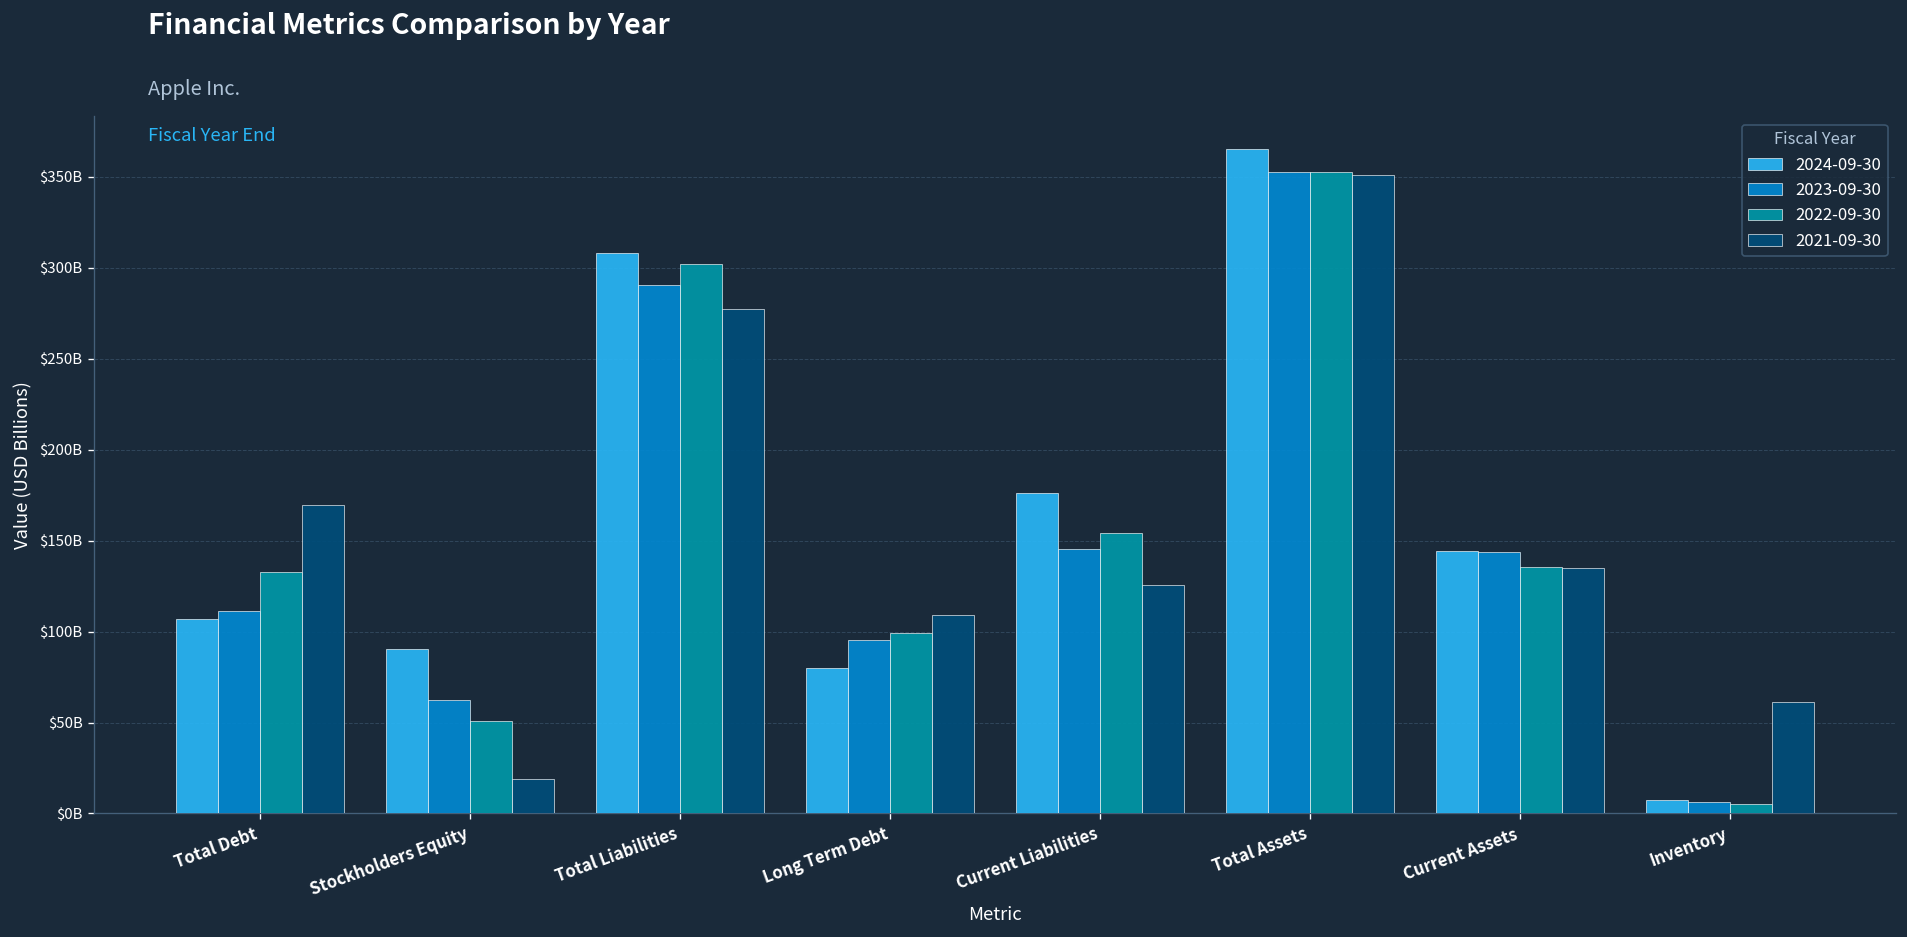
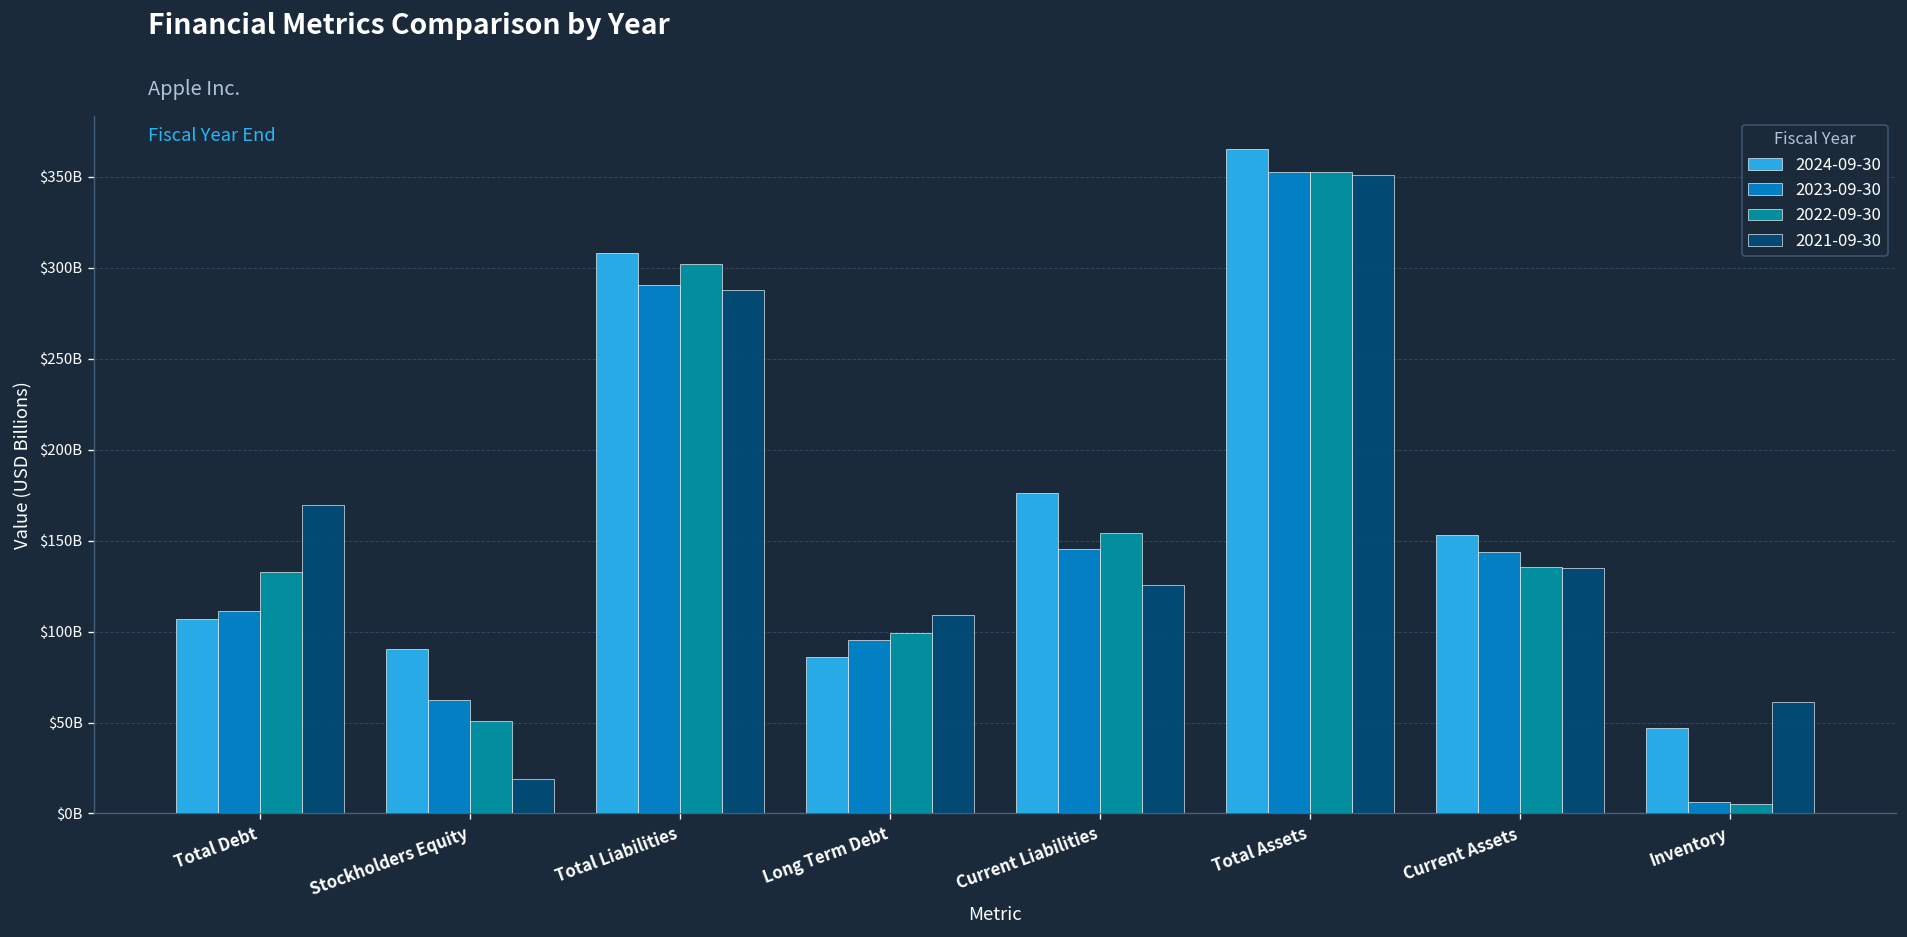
2021-09-30, Total Liabilities: $277000000000 -> $288000000000
2024-09-30, Long Term Debt: $80000000000 -> $86000000000
2024-09-30, Current Assets: $144000000000 -> $153000000000
2024-09-30, Inventory: $7000000000 -> $47000000000
